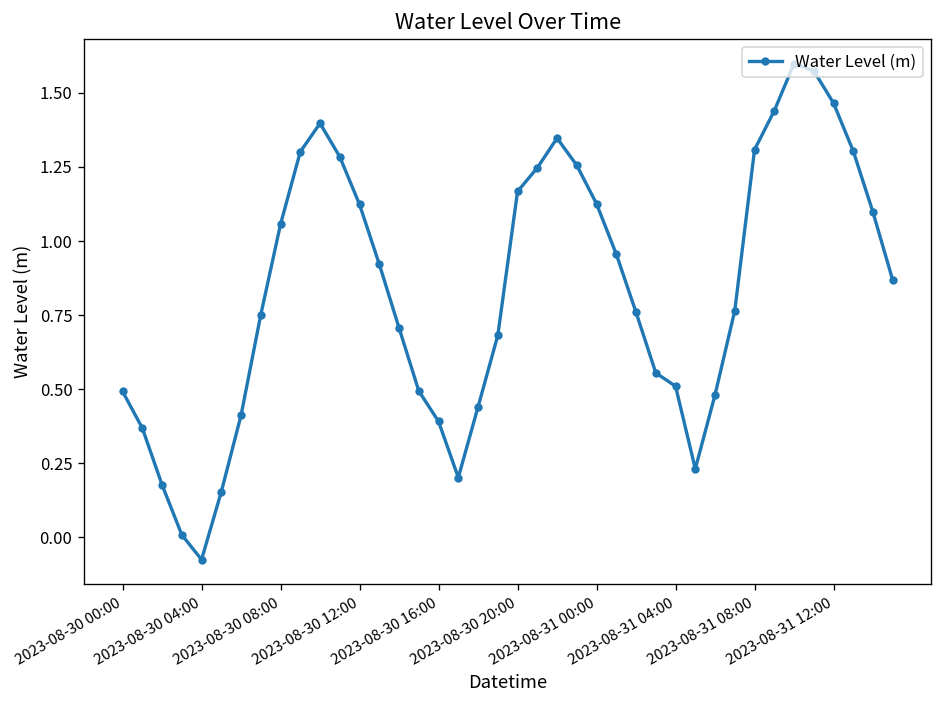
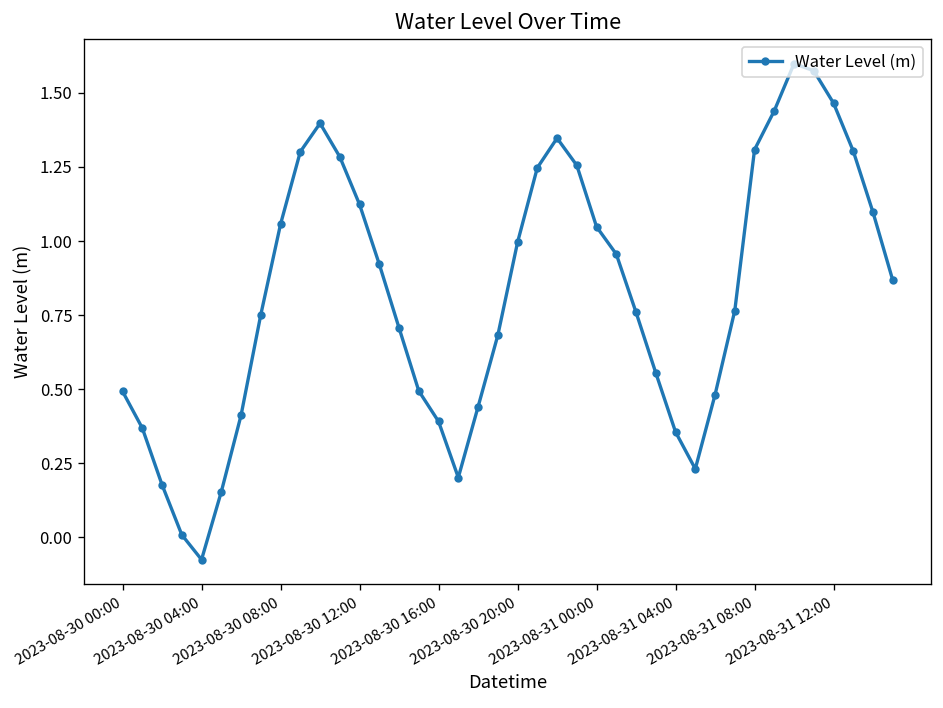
2023-08-30 20:00: 1.17 -> 1.00
2023-08-31 00:00: 1.13 -> 1.05
2023-08-31 04:00: 0.51 -> 0.36
